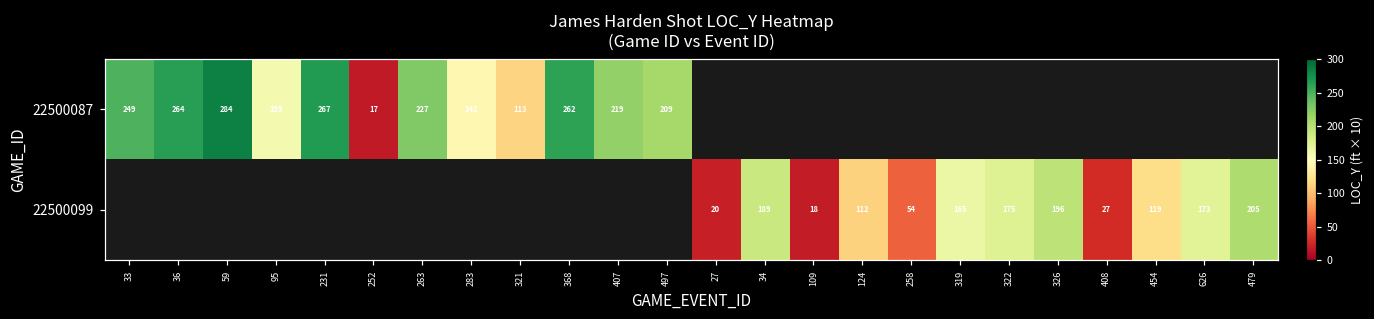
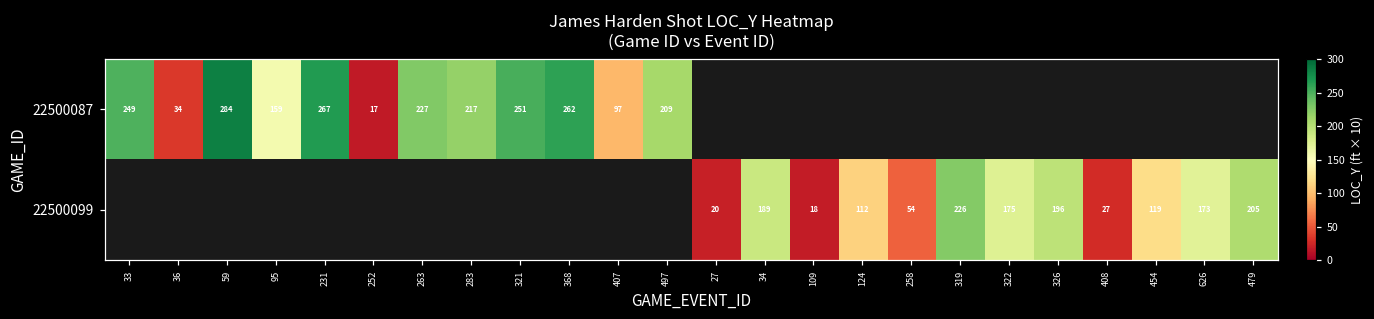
22500087, 36: 264 -> 34
22500087, 283: 142 -> 217
22500087, 321: 113 -> 251
22500087, 407: 219 -> 97
22500099, 319: 165 -> 226
